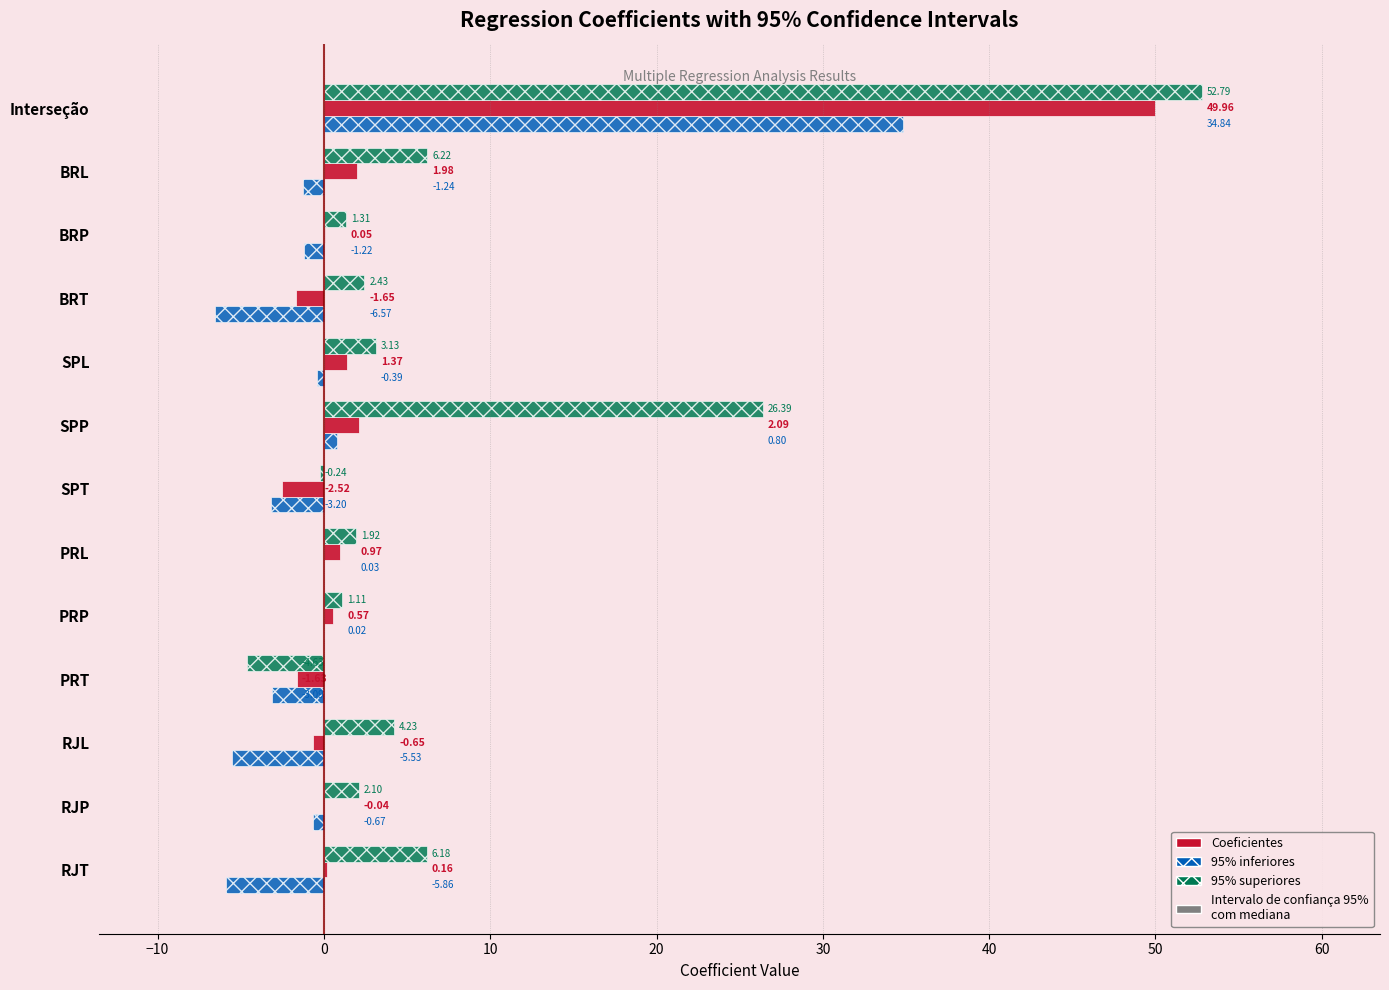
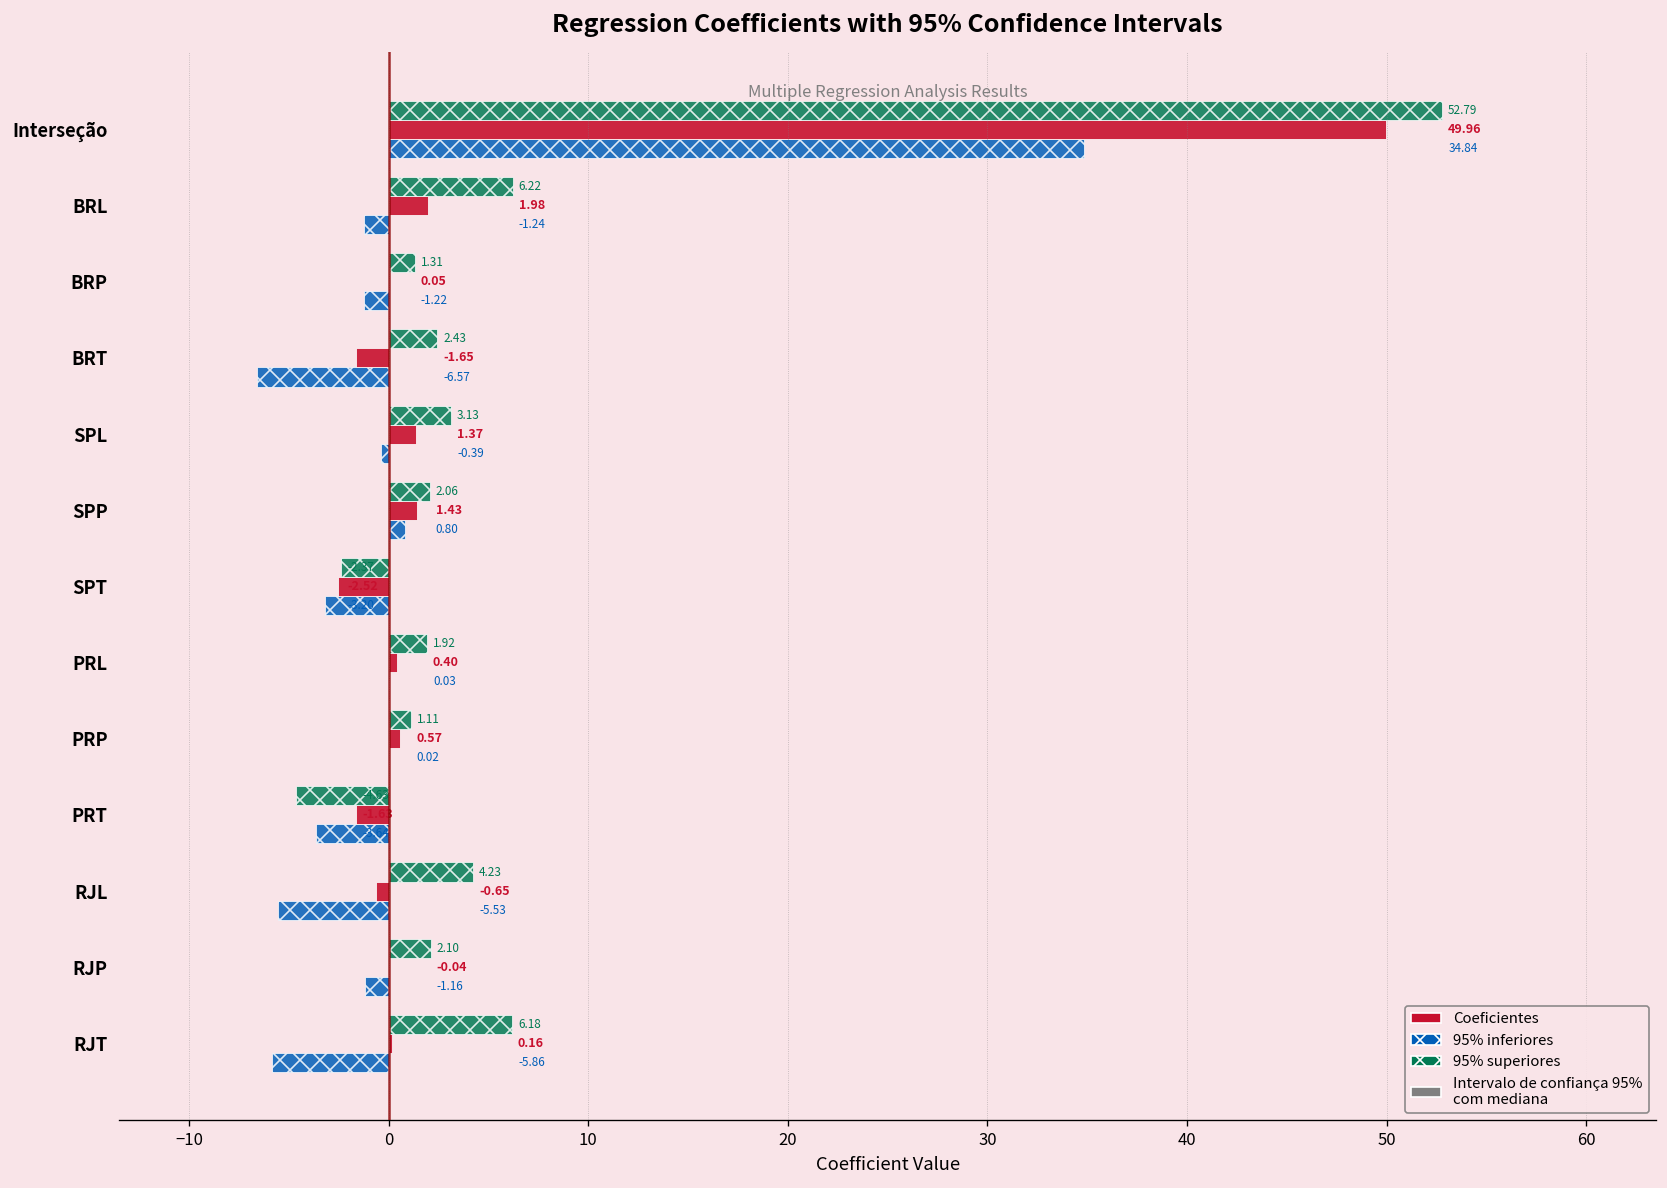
95% superiores, SPP: 26.39 -> 2.06
Coeficientes, SPP: 2.09 -> 1.43
95% superiores, SPT: -0.2 -> -2.4
Coeficientes, PRL: 0.97 -> 0.40
95% inferiores, PRT: -3.1 -> -3.6
95% inferiores, RJP: -0.67 -> -1.16
